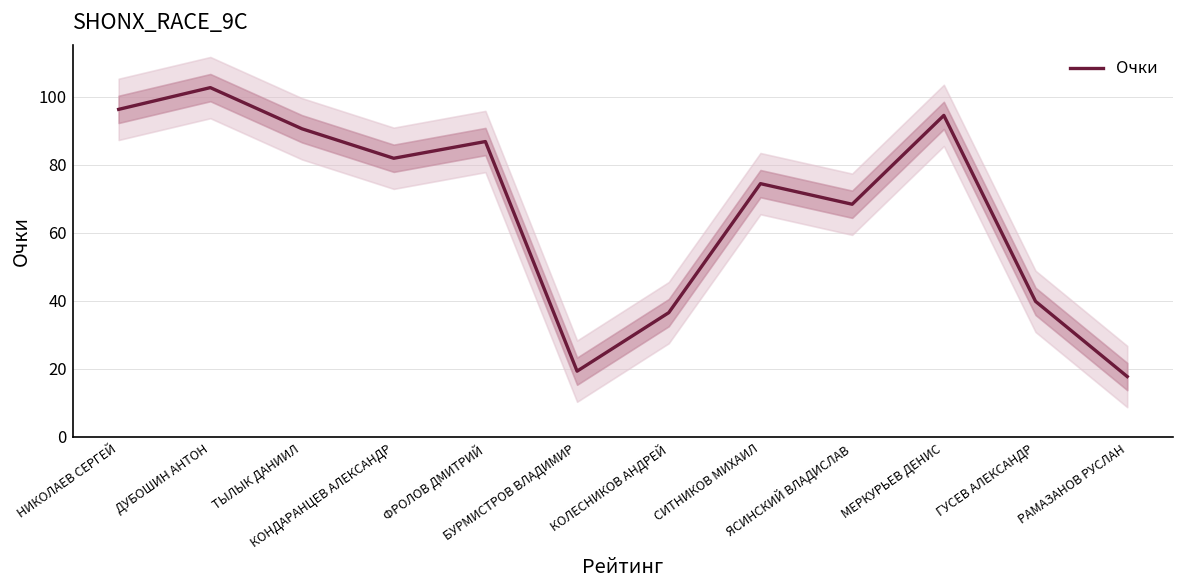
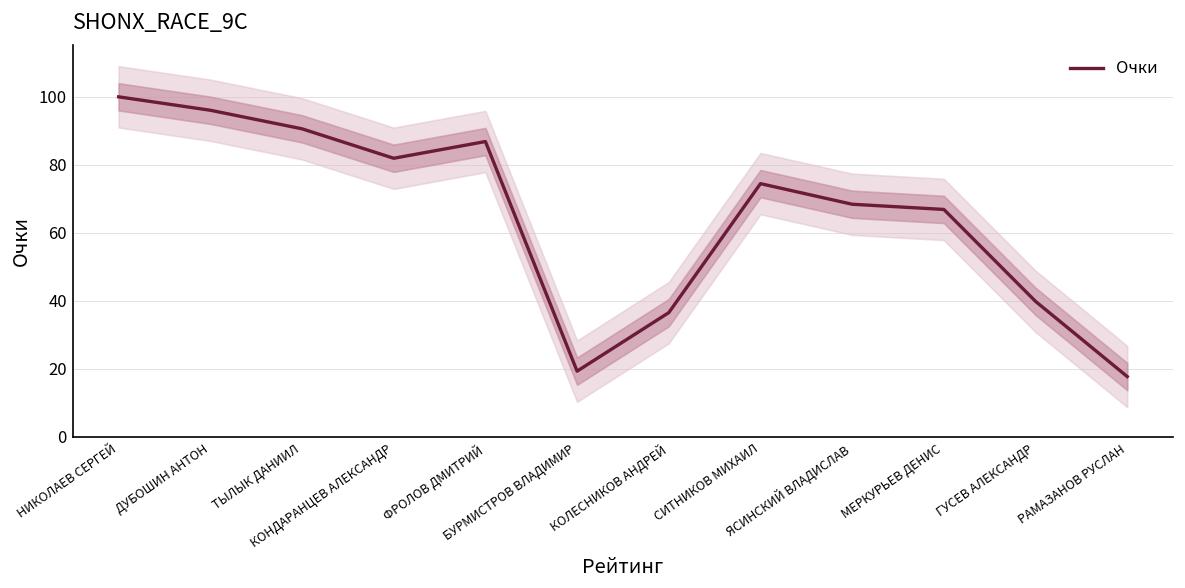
Очки, НИКОЛАЕВ СЕРГЕЙ: 96 -> 100
Очки, ДУБОШИН АНТОН: 103 -> 96
Очки, МЕРКУРЬЕВ ДЕНИС: 94 -> 67
